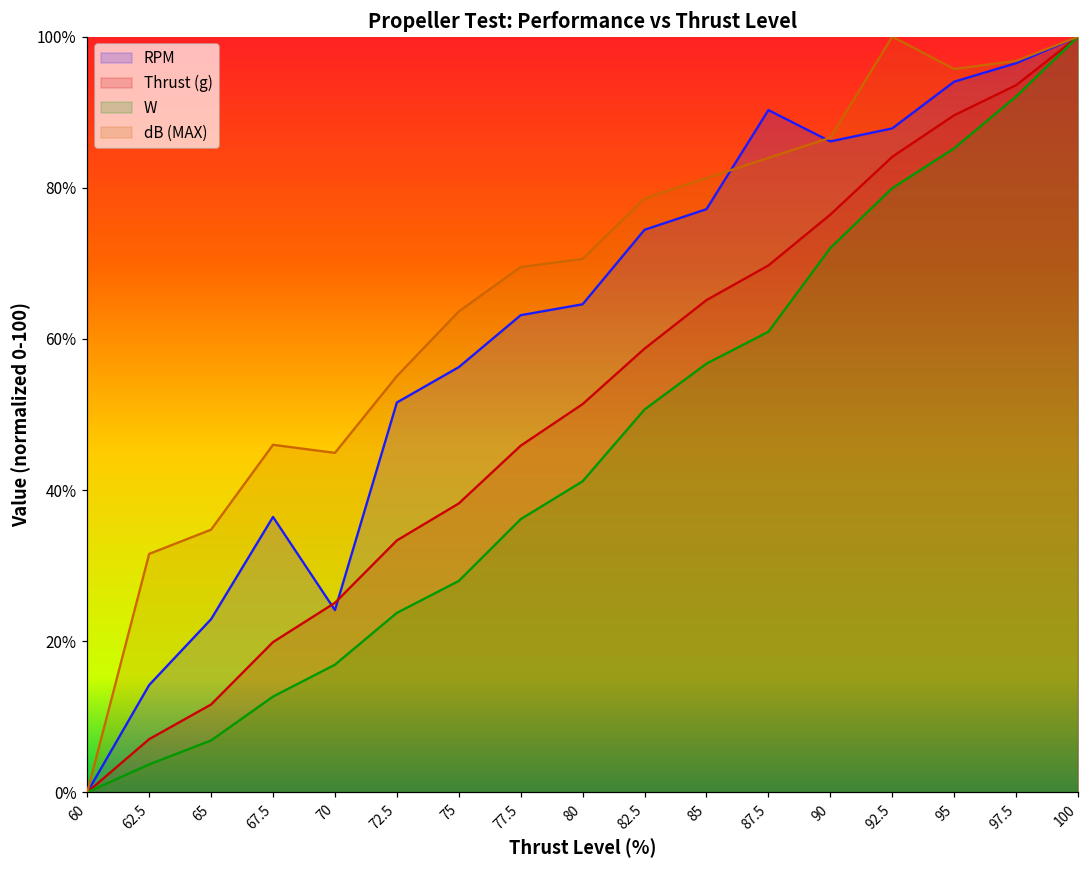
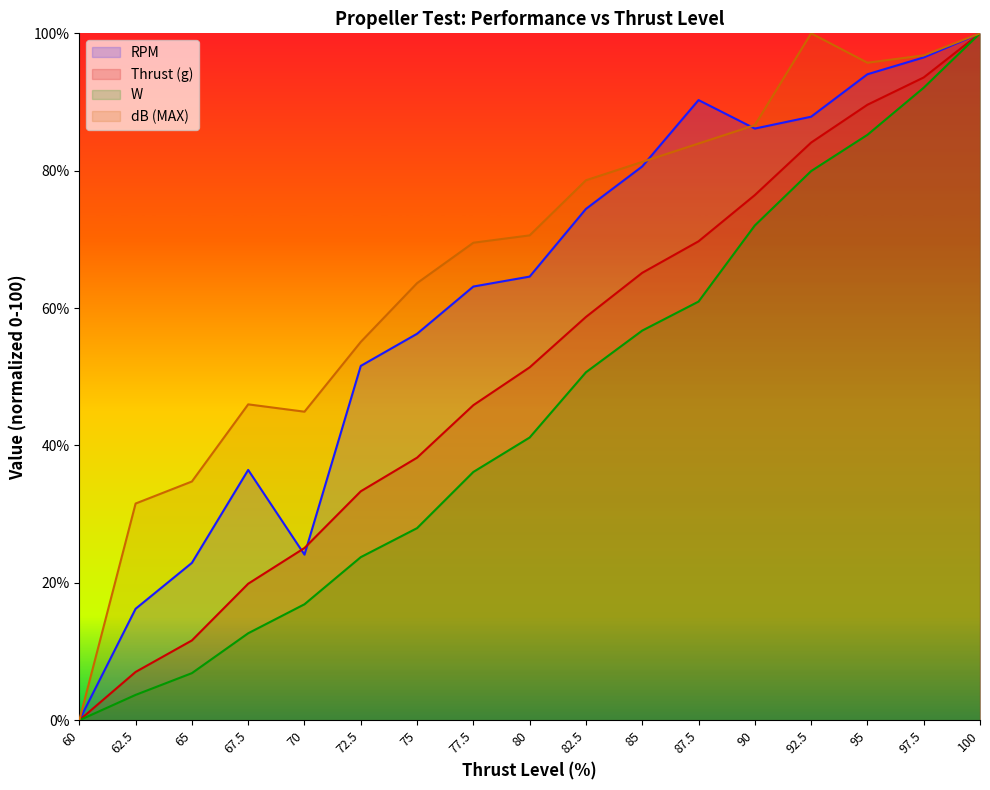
RPM, 62.5: 14% -> 16%
RPM, 85: 77% -> 81%
